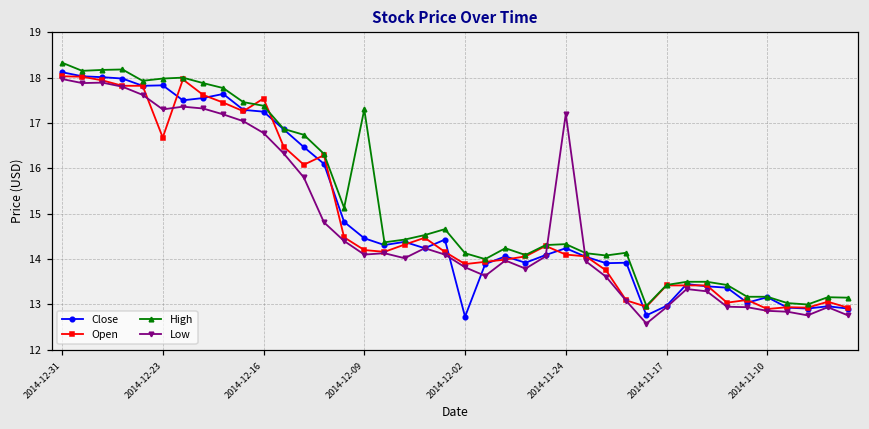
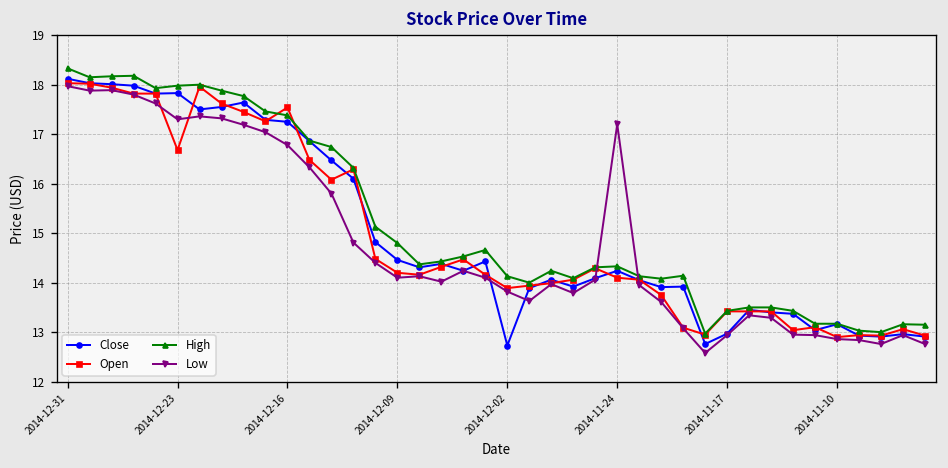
High, 2014-12-09: 17.3 -> 14.8
